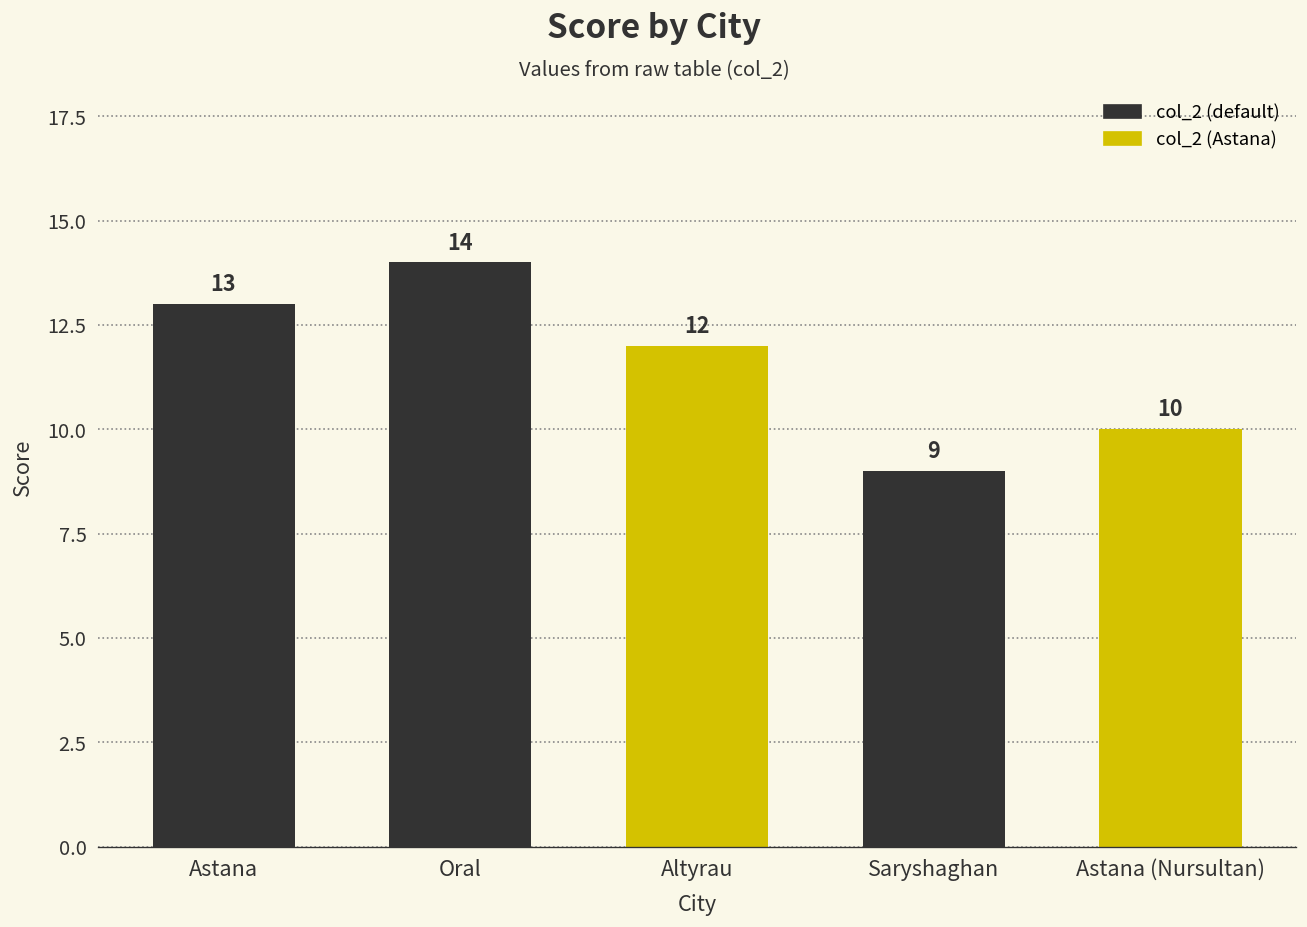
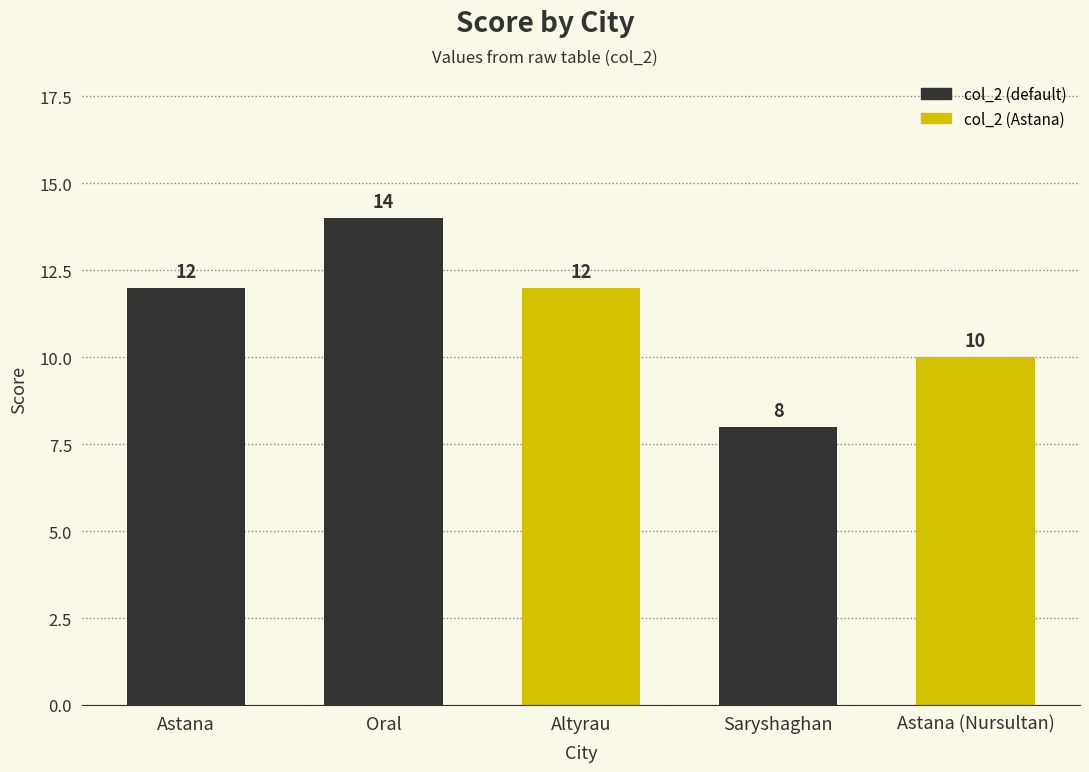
Astana: 13 -> 12
Saryshaghan: 9 -> 8
